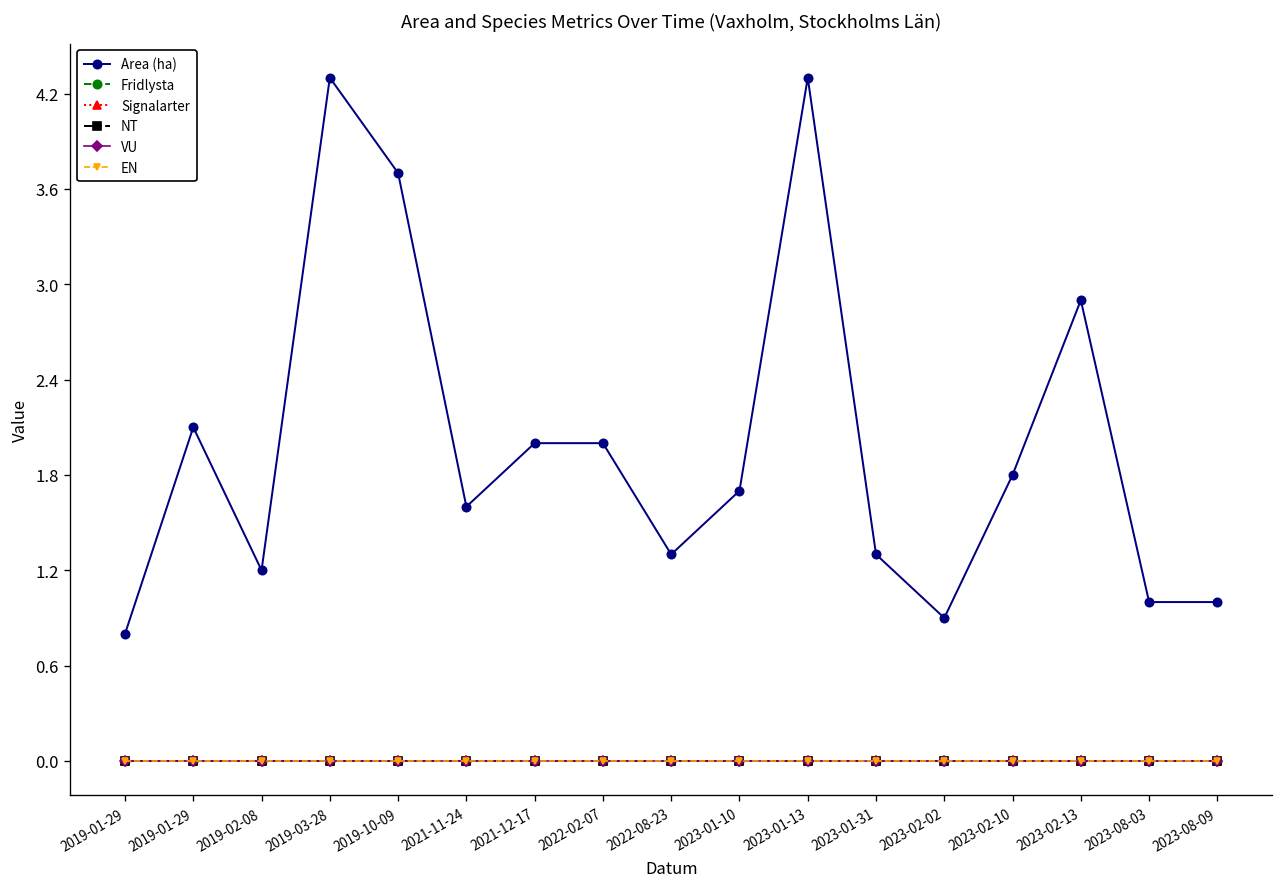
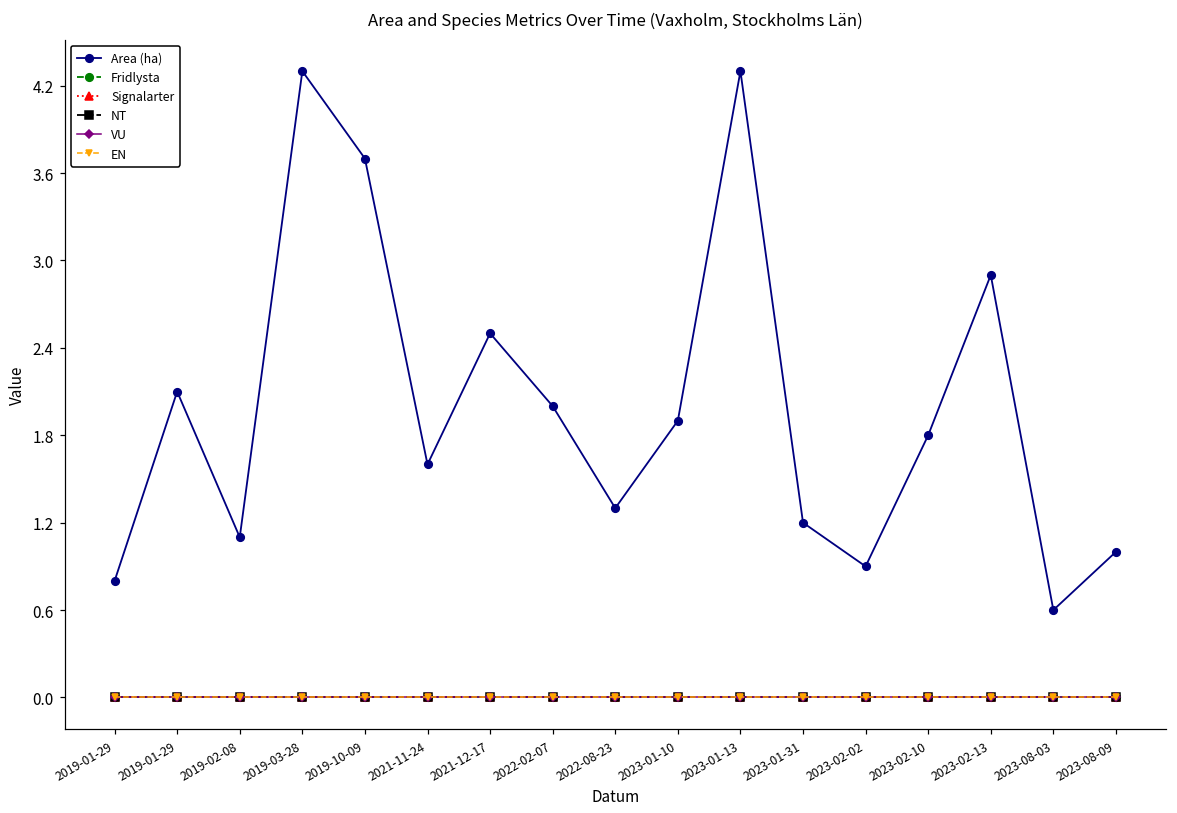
Area (ha), 2019-02-08: 1.2 -> 1.1
Area (ha), 2021-12-17: 2.0 -> 2.5
Area (ha), 2023-01-10: 1.7 -> 1.9
Area (ha), 2023-01-31: 1.3 -> 1.2
Area (ha), 2023-08-03: 1.0 -> 0.6
